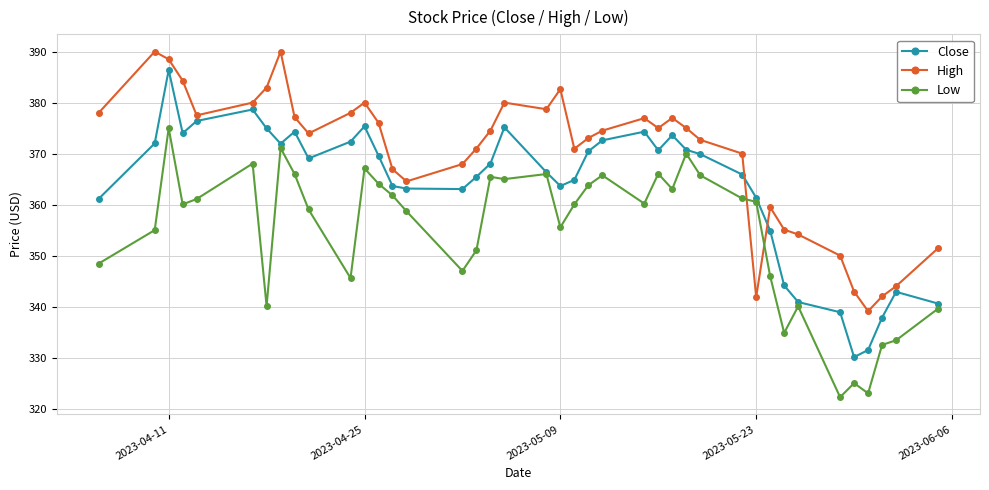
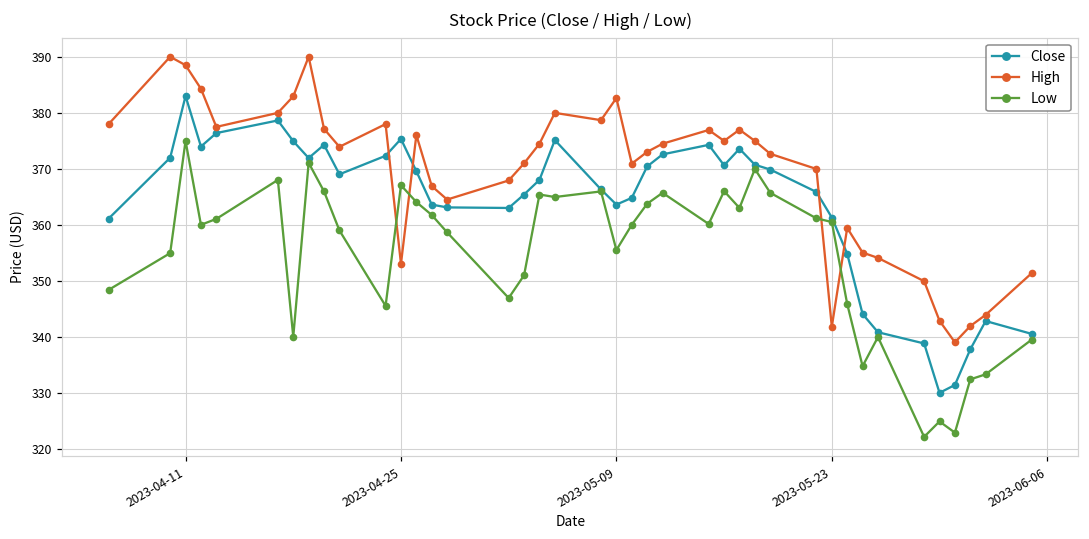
Close, 2023-04-11: 386 -> 383
High, 2023-04-25: 380 -> 353
